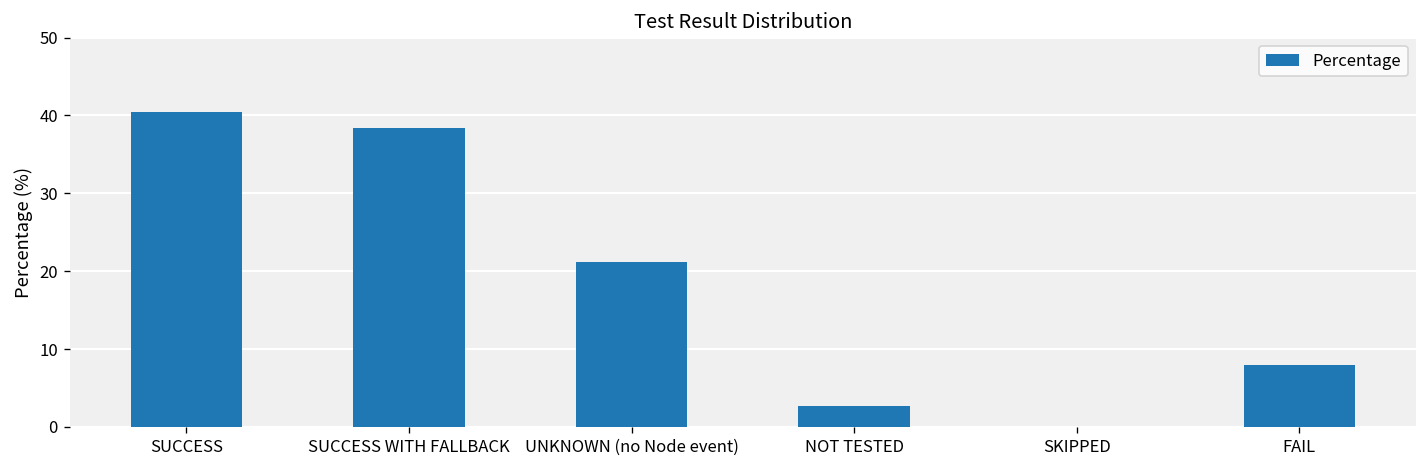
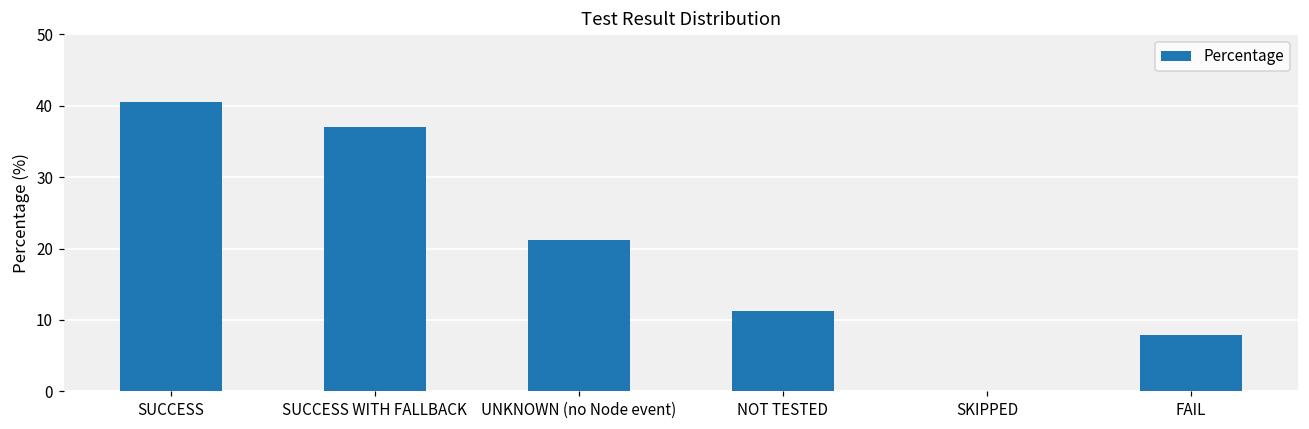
SUCCESS WITH FALLBACK: 38 -> 37
NOT TESTED: 3 -> 11
